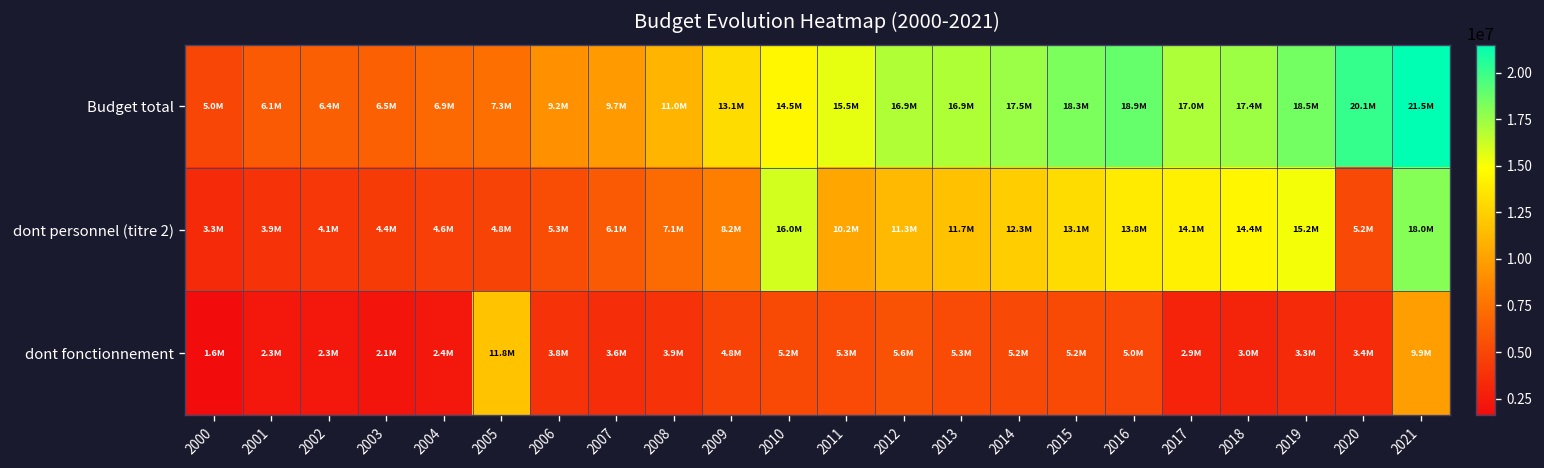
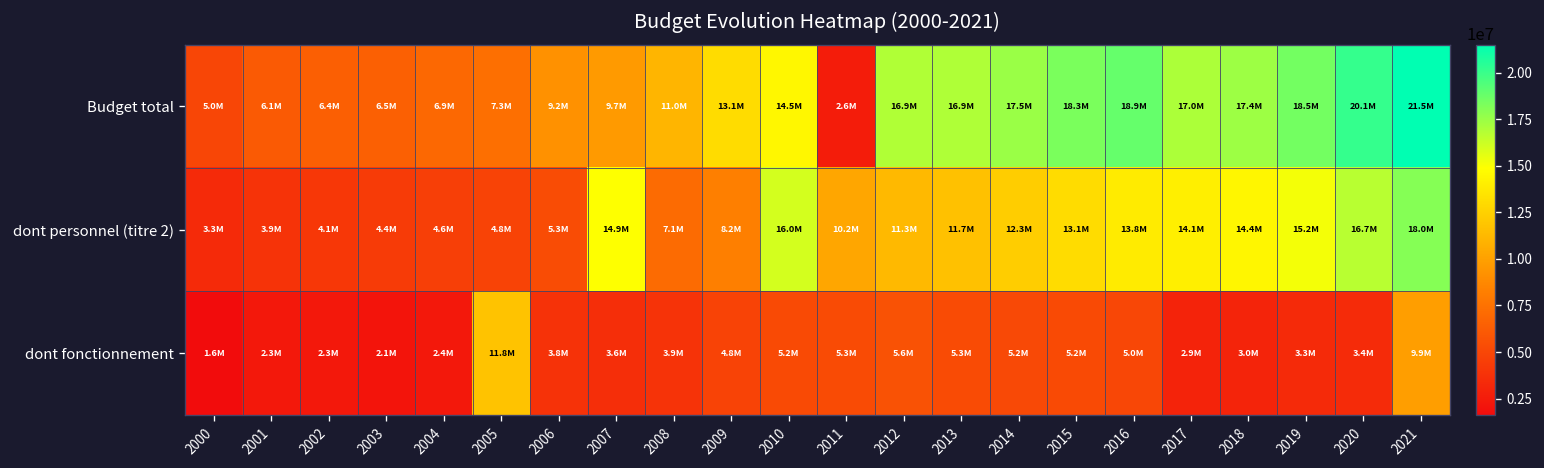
Budget total, 2011: 15.5M -> 2.6M
dont personnel (titre 2), 2007: 6.1M -> 14.9M
dont personnel (titre 2), 2020: 5.2M -> 16.7M
